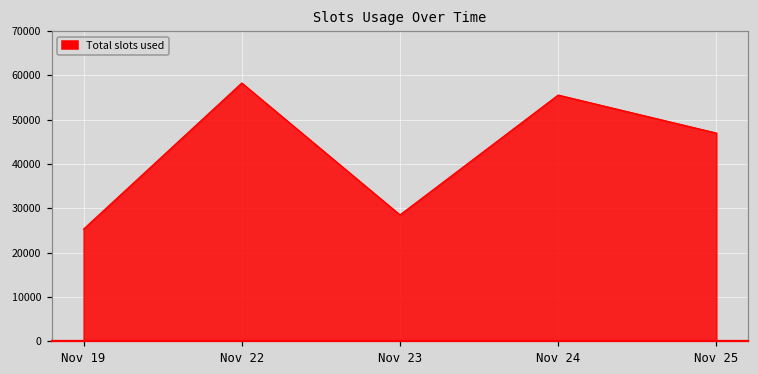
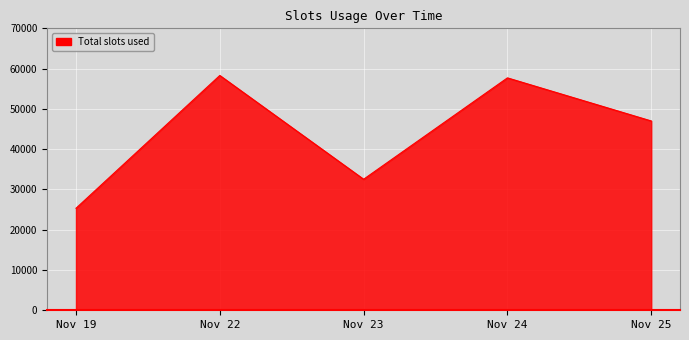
Nov 23: 29000 -> 33000
Nov 24: 56000 -> 58000
